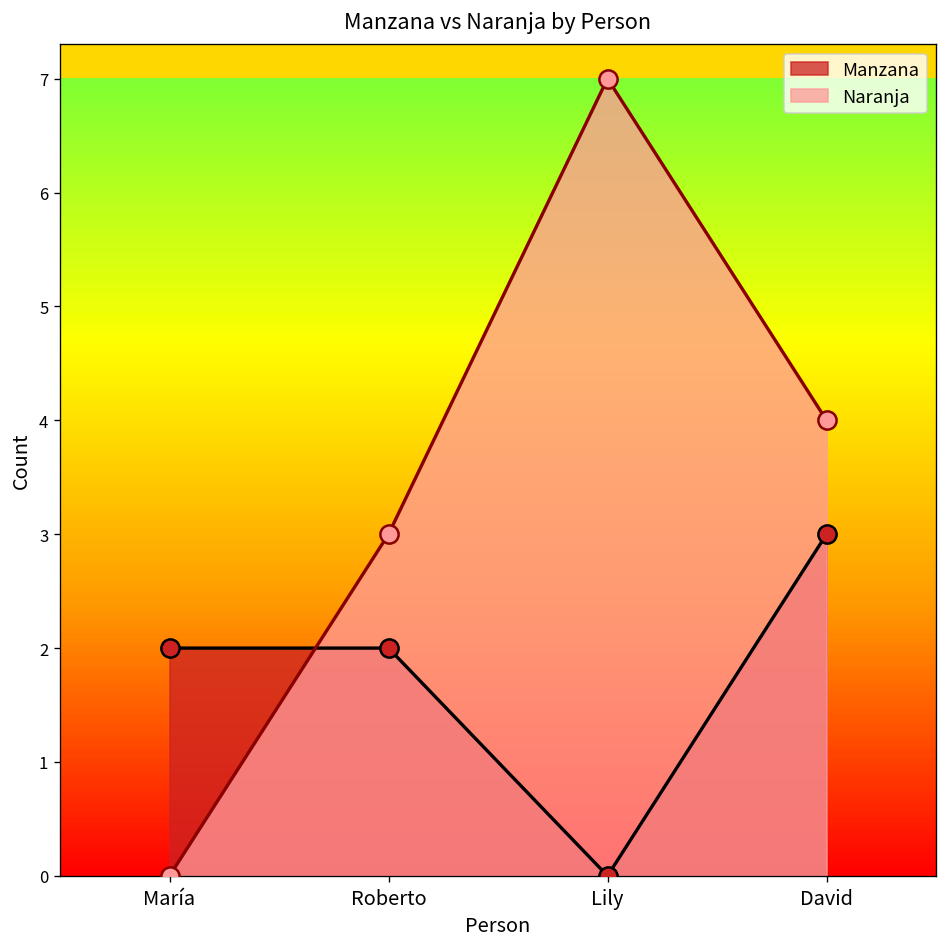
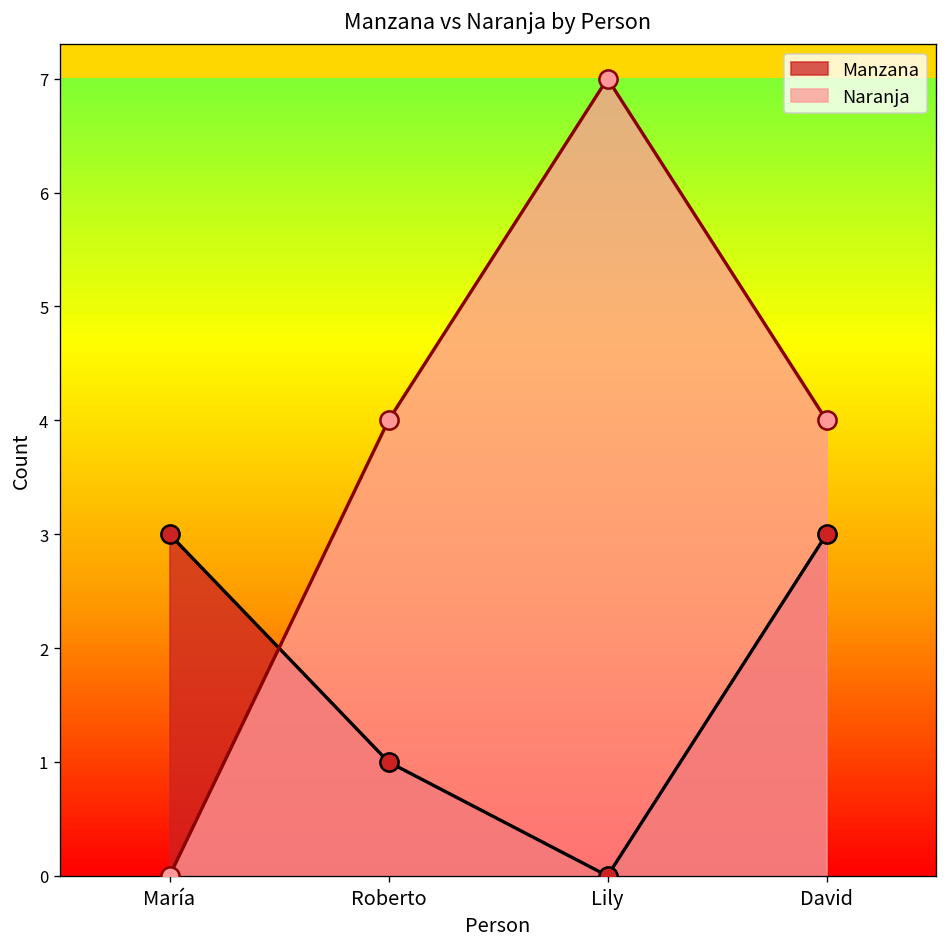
Manzana, María: 2 -> 3
Manzana, Roberto: 2 -> 1
Naranja, Roberto: 3 -> 4
